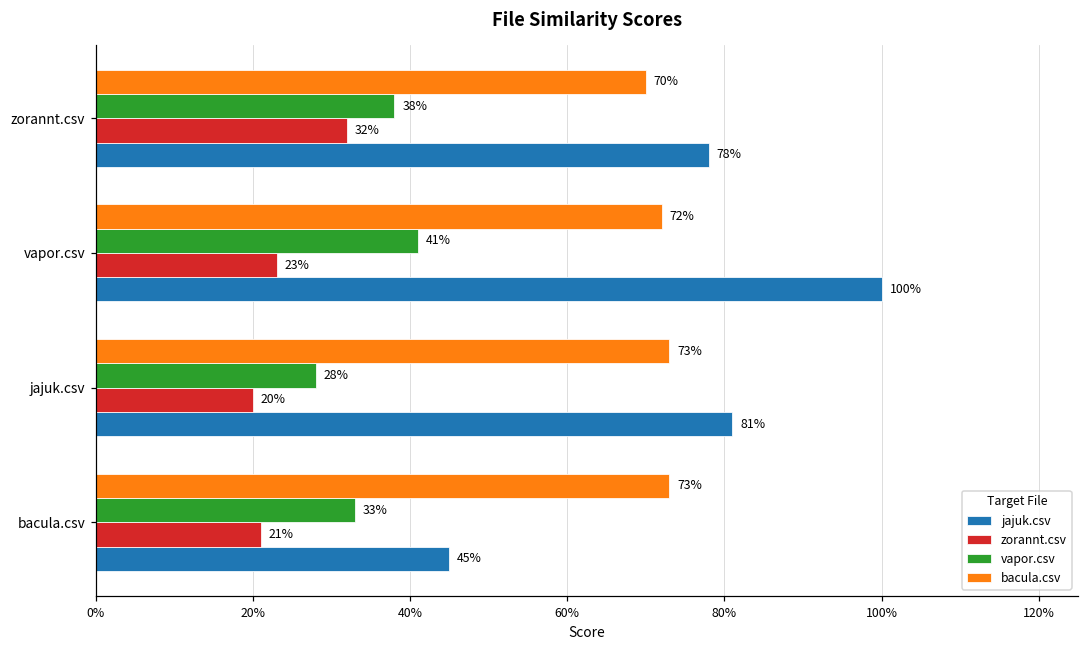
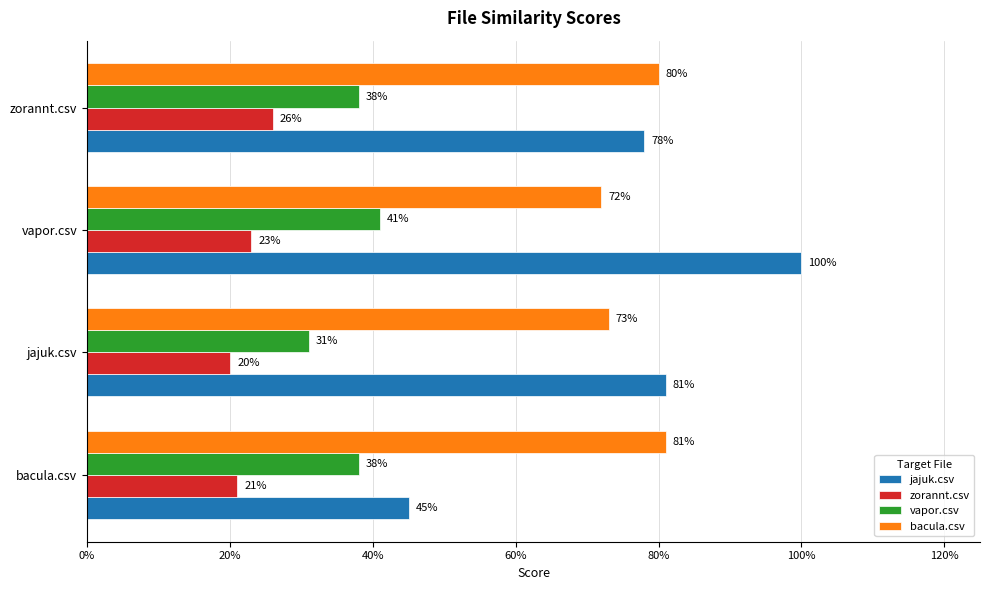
bacula.csv, zorannt.csv: 70% -> 80%
zorannt.csv, zorannt.csv: 32% -> 26%
vapor.csv, jajuk.csv: 28% -> 31%
bacula.csv, bacula.csv: 73% -> 81%
vapor.csv, bacula.csv: 33% -> 38%
